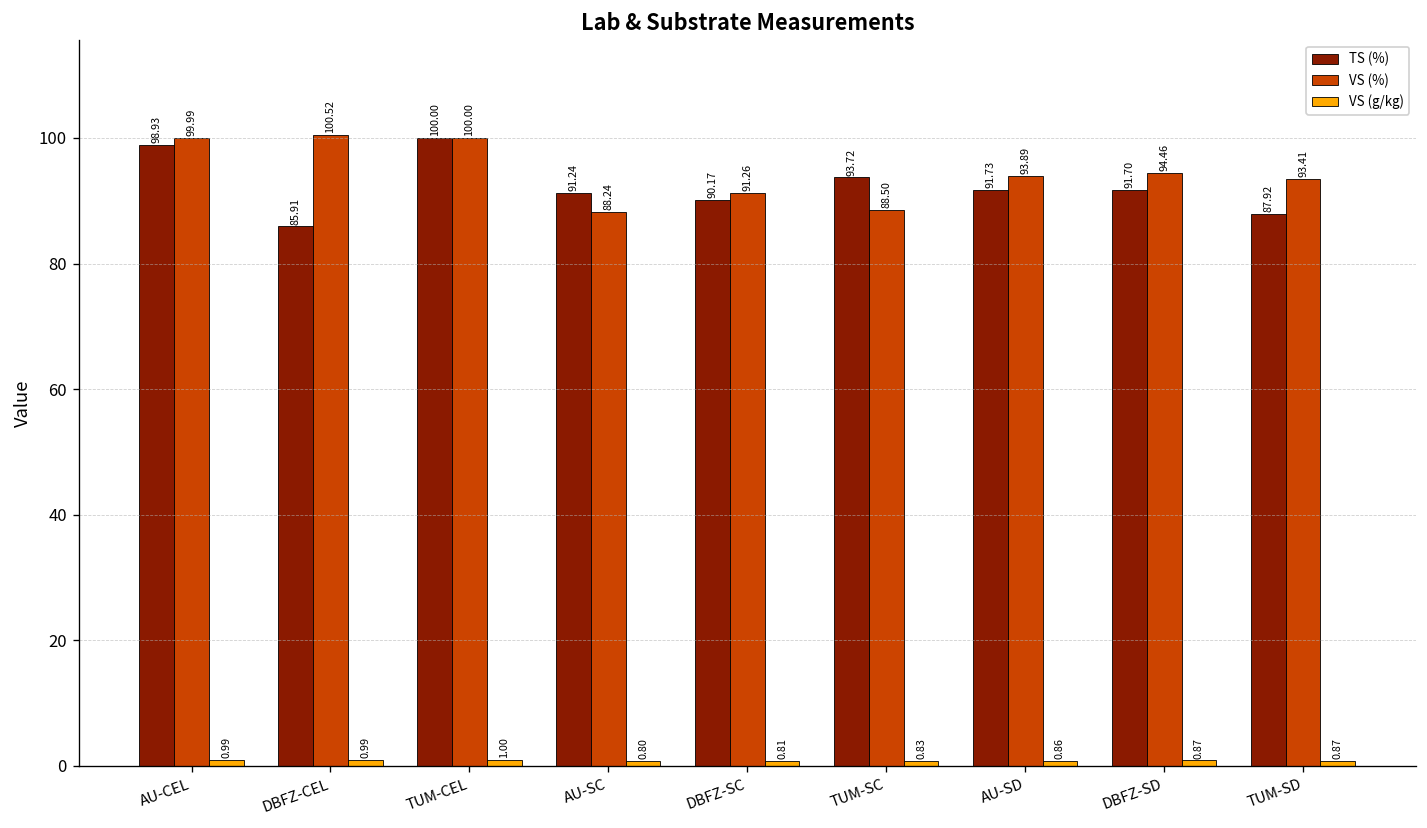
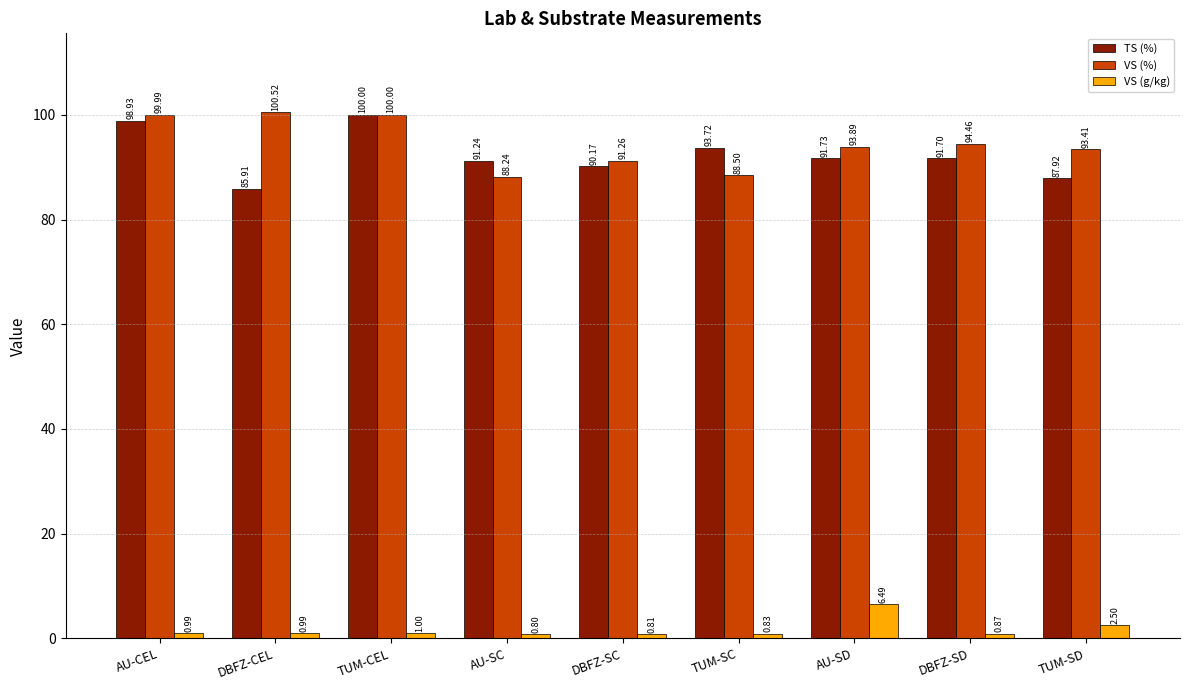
VS (g/kg), AU-SD: 0.86 -> 6.49
VS (g/kg), TUM-SD: 0.87 -> 2.50
